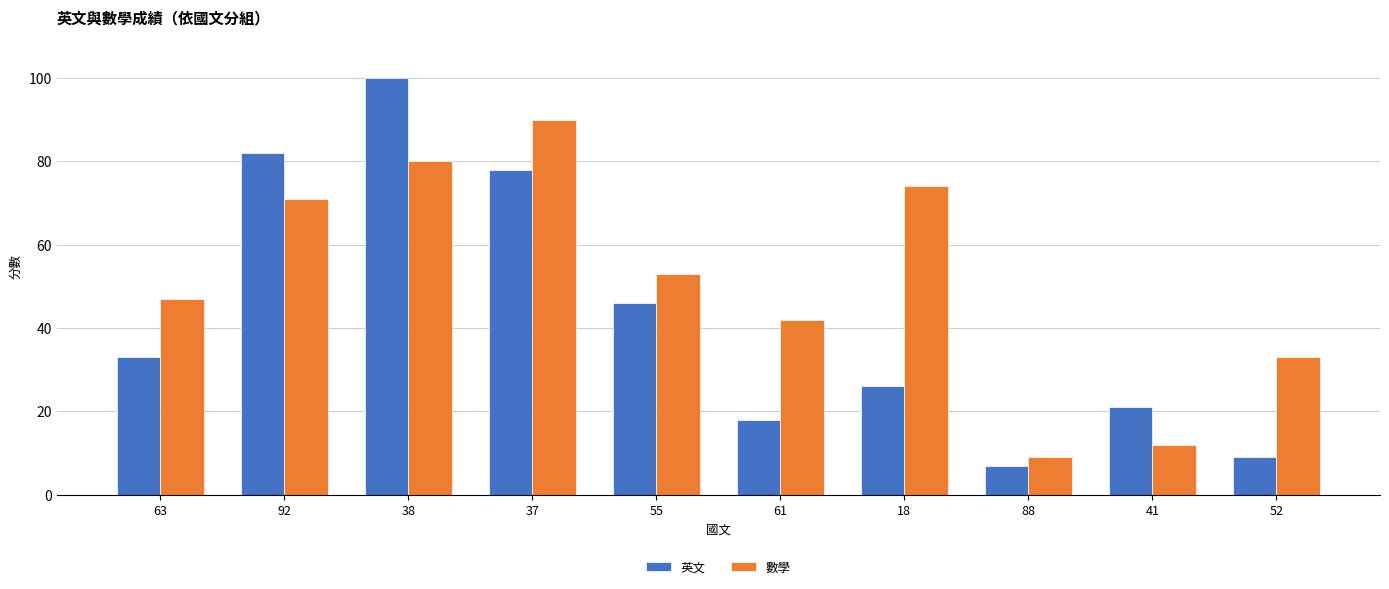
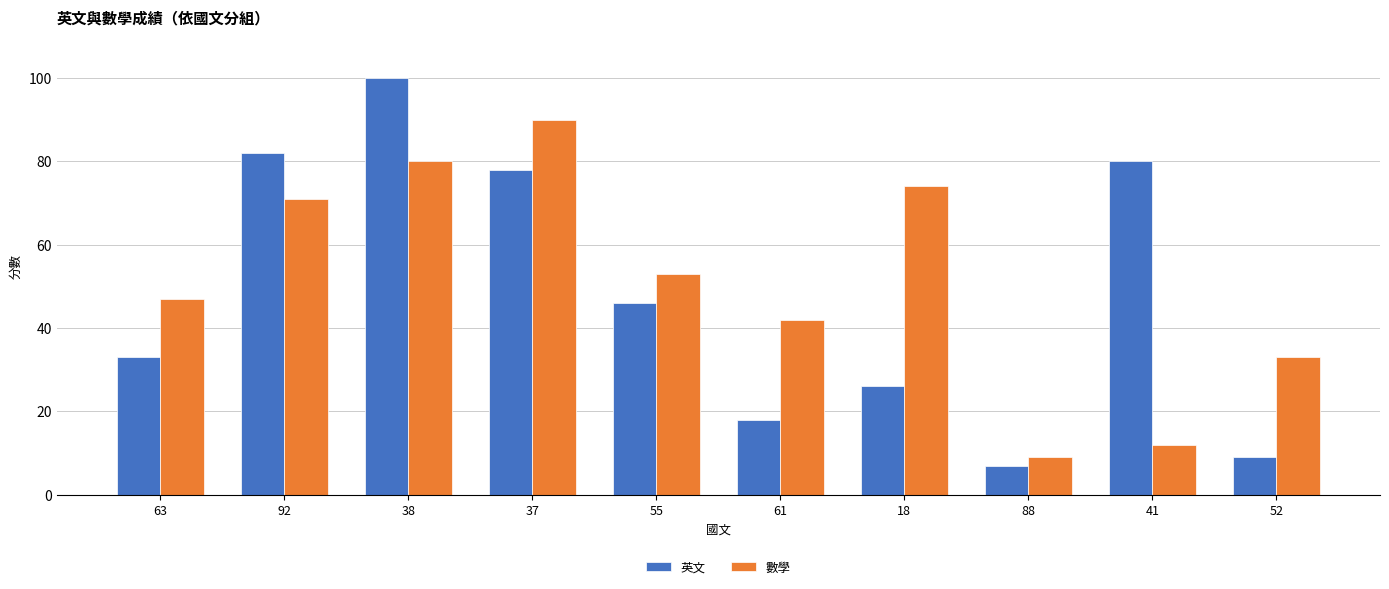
英文, 41: 21 -> 80
